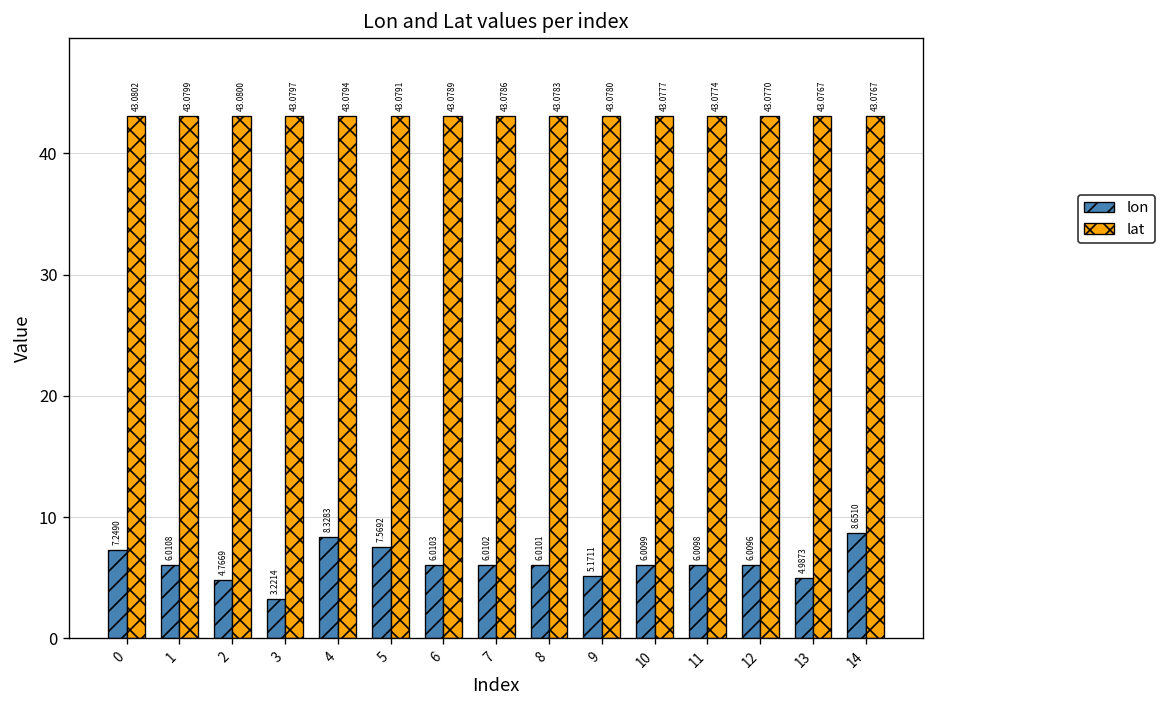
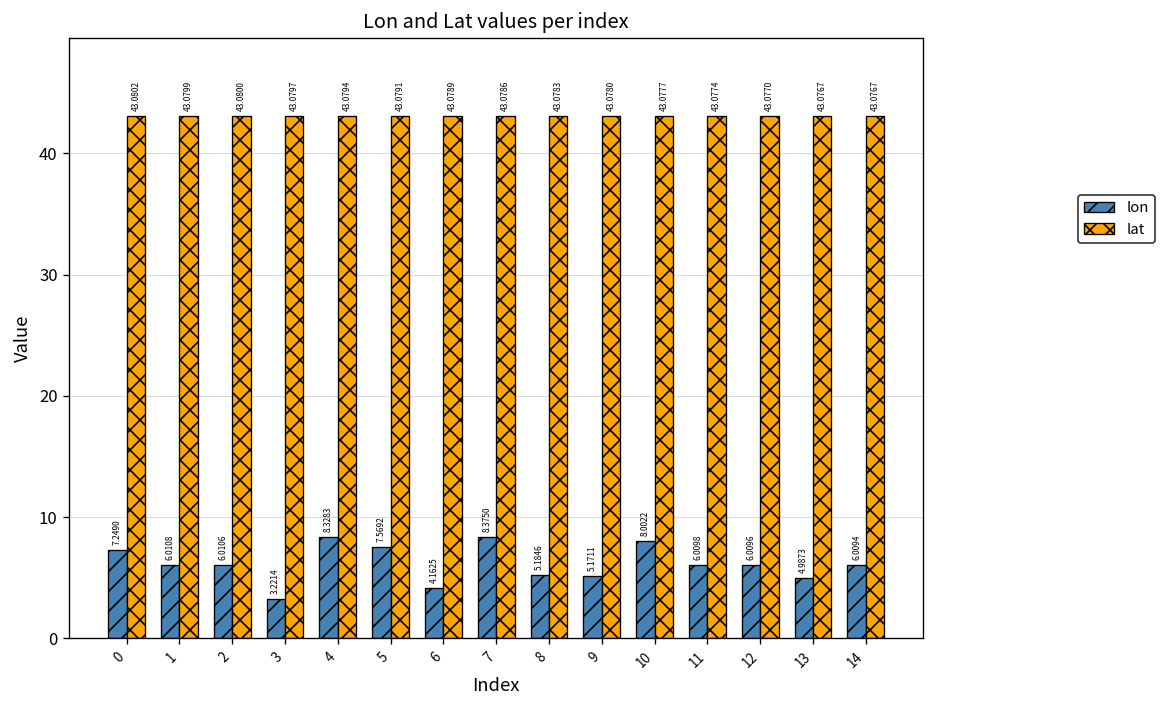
lon, 2: 4.7669 -> 6.0106
lon, 6: 6.0103 -> 4.1625
lon, 7: 6.0102 -> 8.3750
lon, 8: 6.0101 -> 5.1846
lon, 10: 6.0099 -> 8.0022
lon, 14: 8.6510 -> 6.0094
